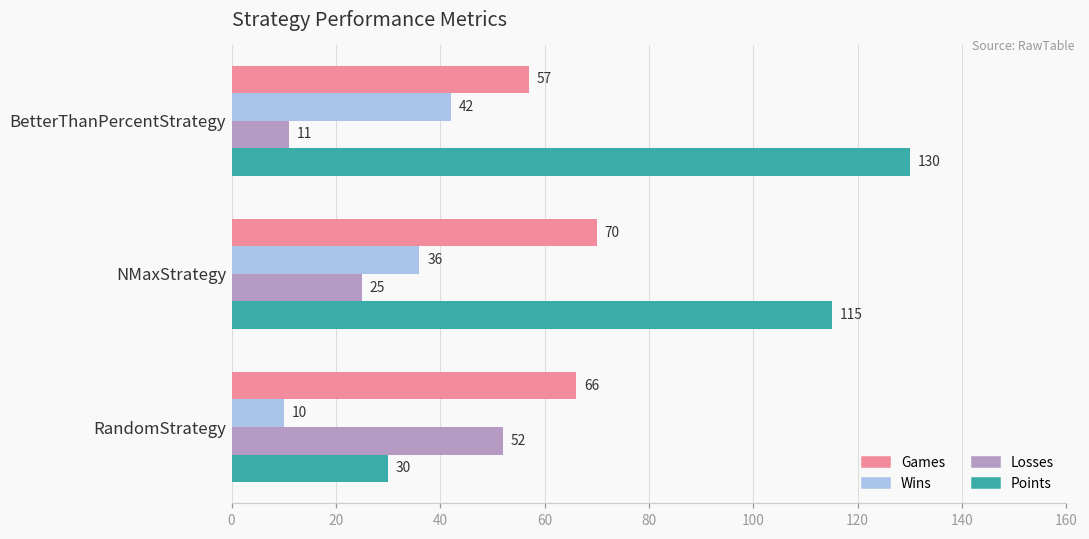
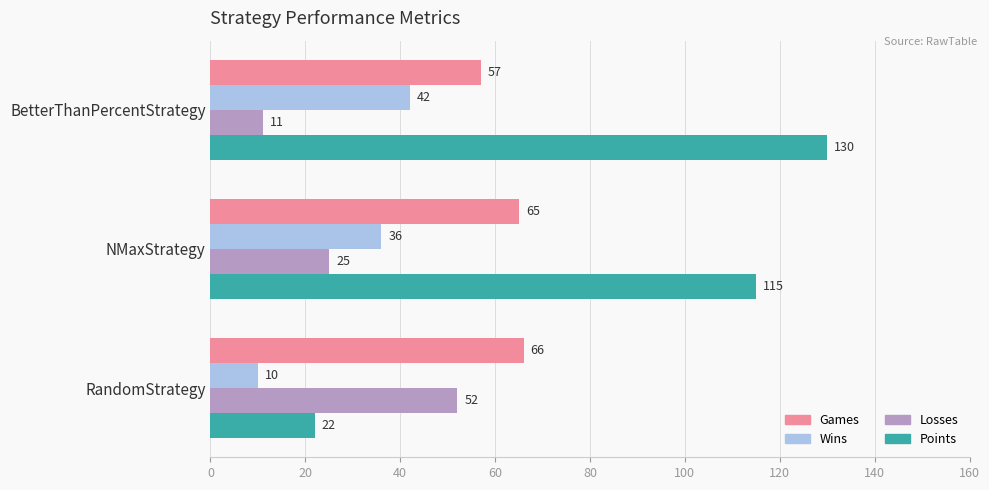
Games, NMaxStrategy: 70 -> 65
Points, RandomStrategy: 30 -> 22
